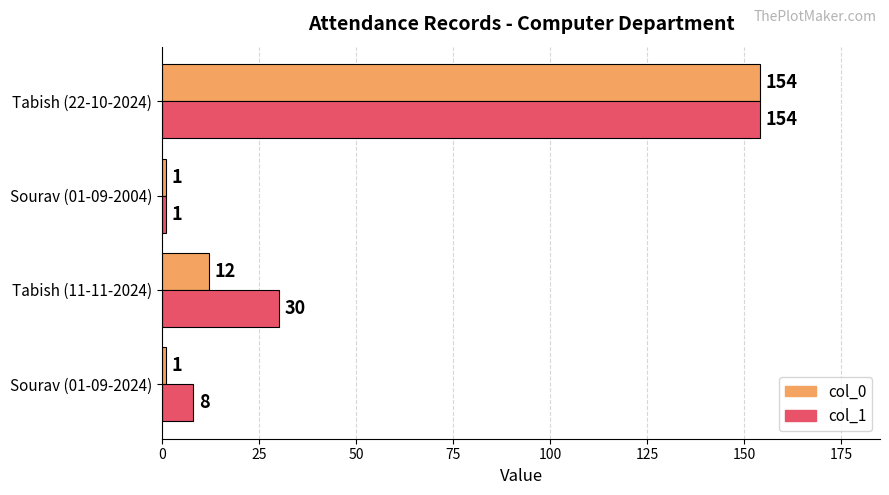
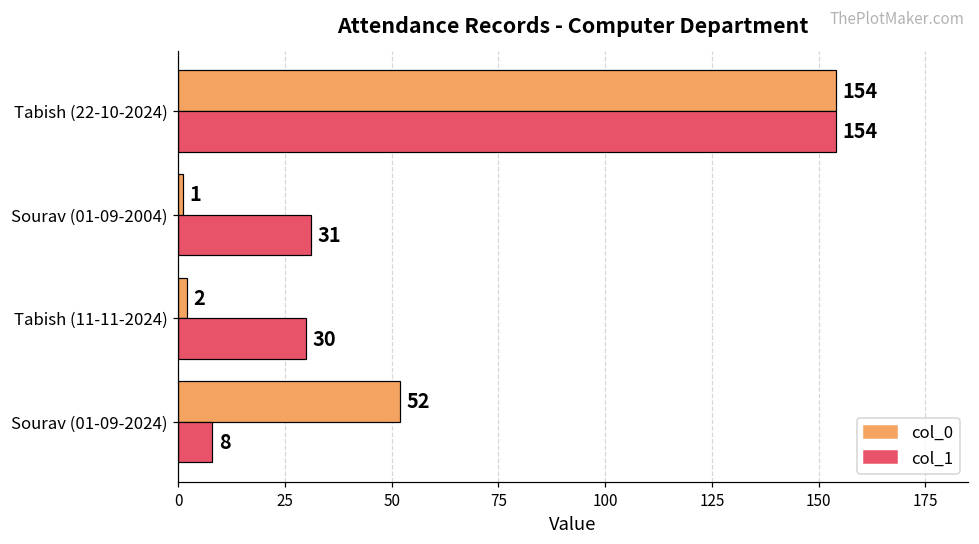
col_1, Sourav (01-09-2004): 1 -> 31
col_0, Tabish (11-11-2024): 12 -> 2
col_0, Sourav (01-09-2024): 1 -> 52
